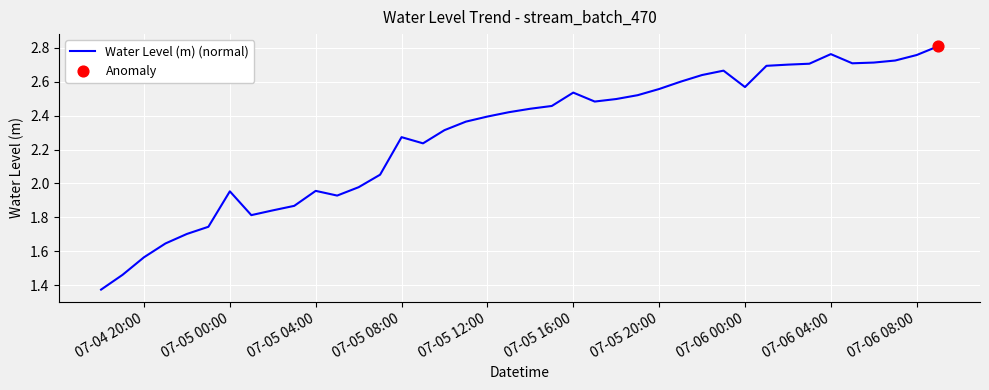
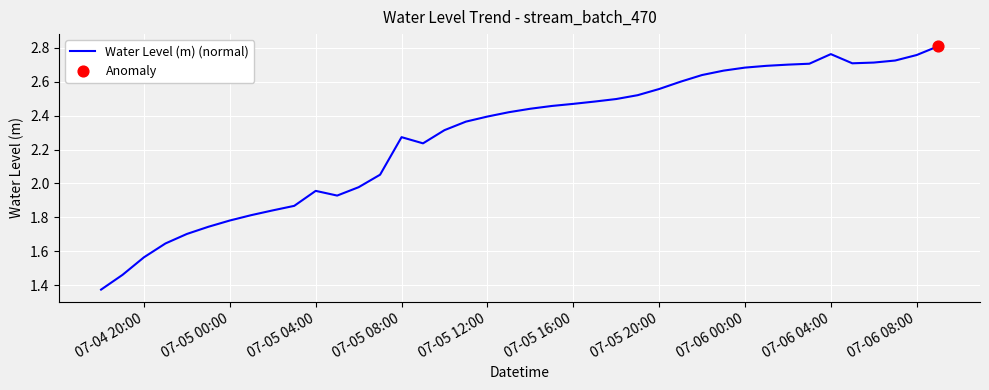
Water Level (m) (normal), 07-05 00:00: 1.95 -> 1.78
Water Level (m) (normal), 07-05 16:00: 2.54 -> 2.47
Water Level (m) (normal), 07-06 00:00: 2.57 -> 2.68
